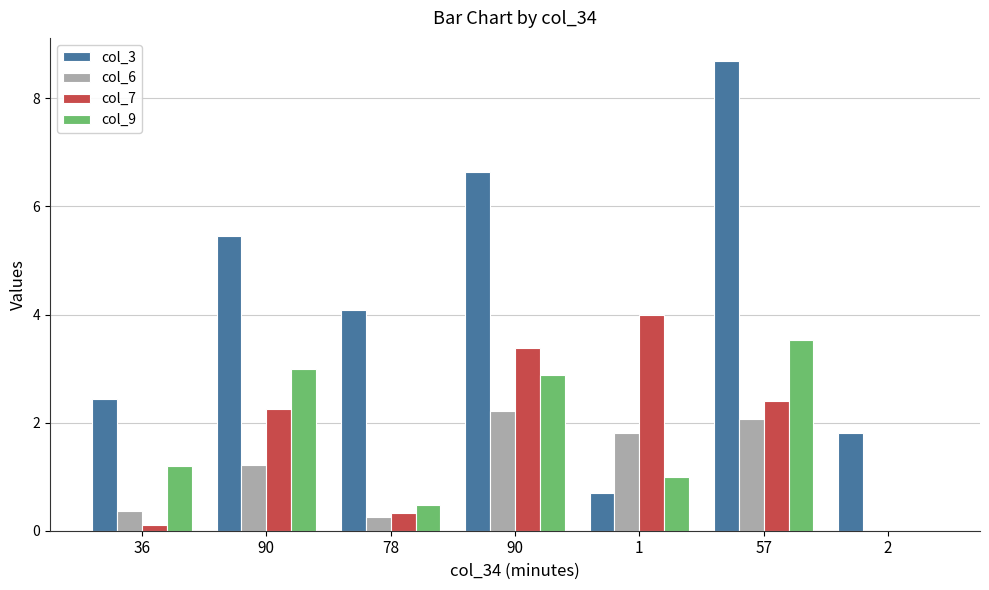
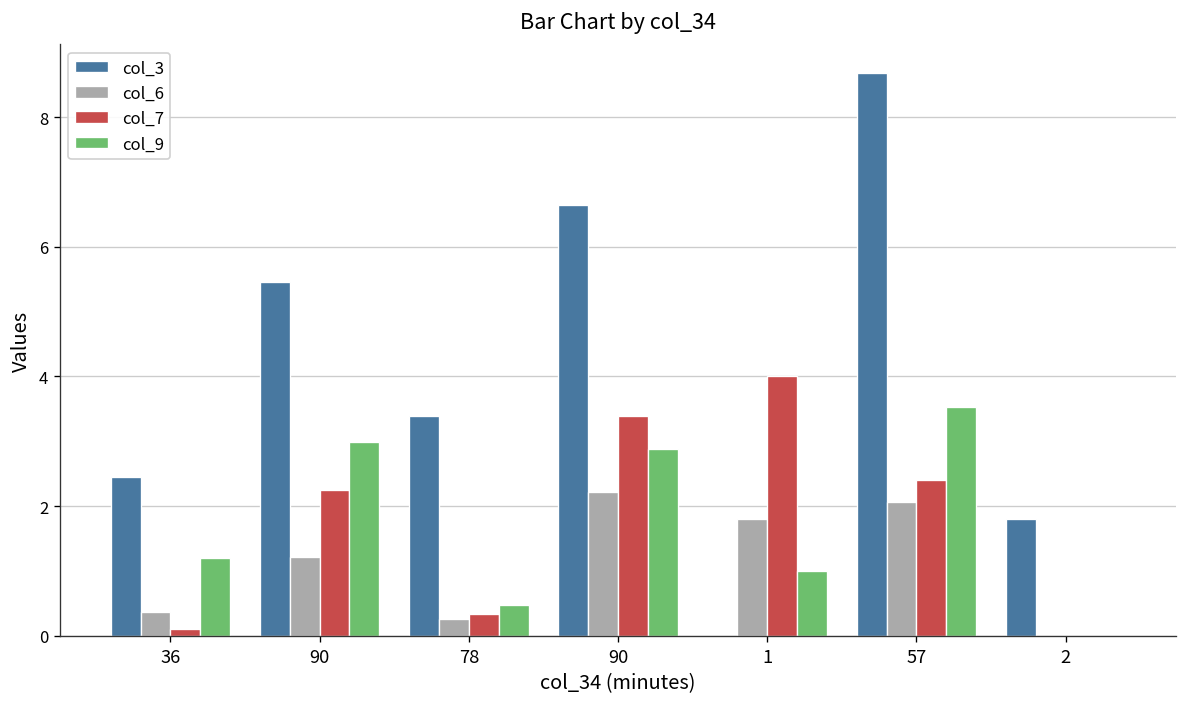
col_3, 78: 4.1 -> 3.4
col_3, 1: 0.7 -> 0.0
